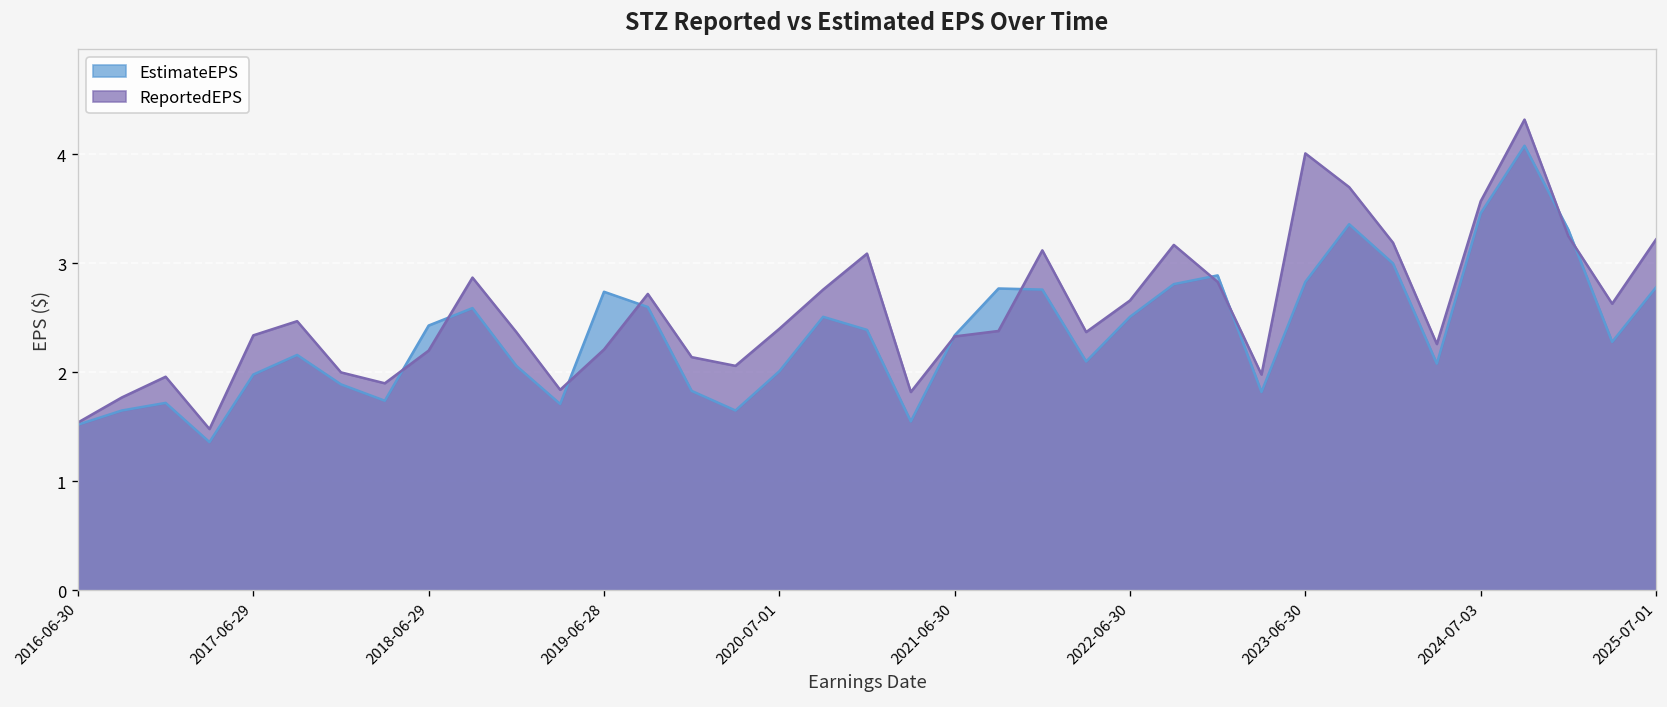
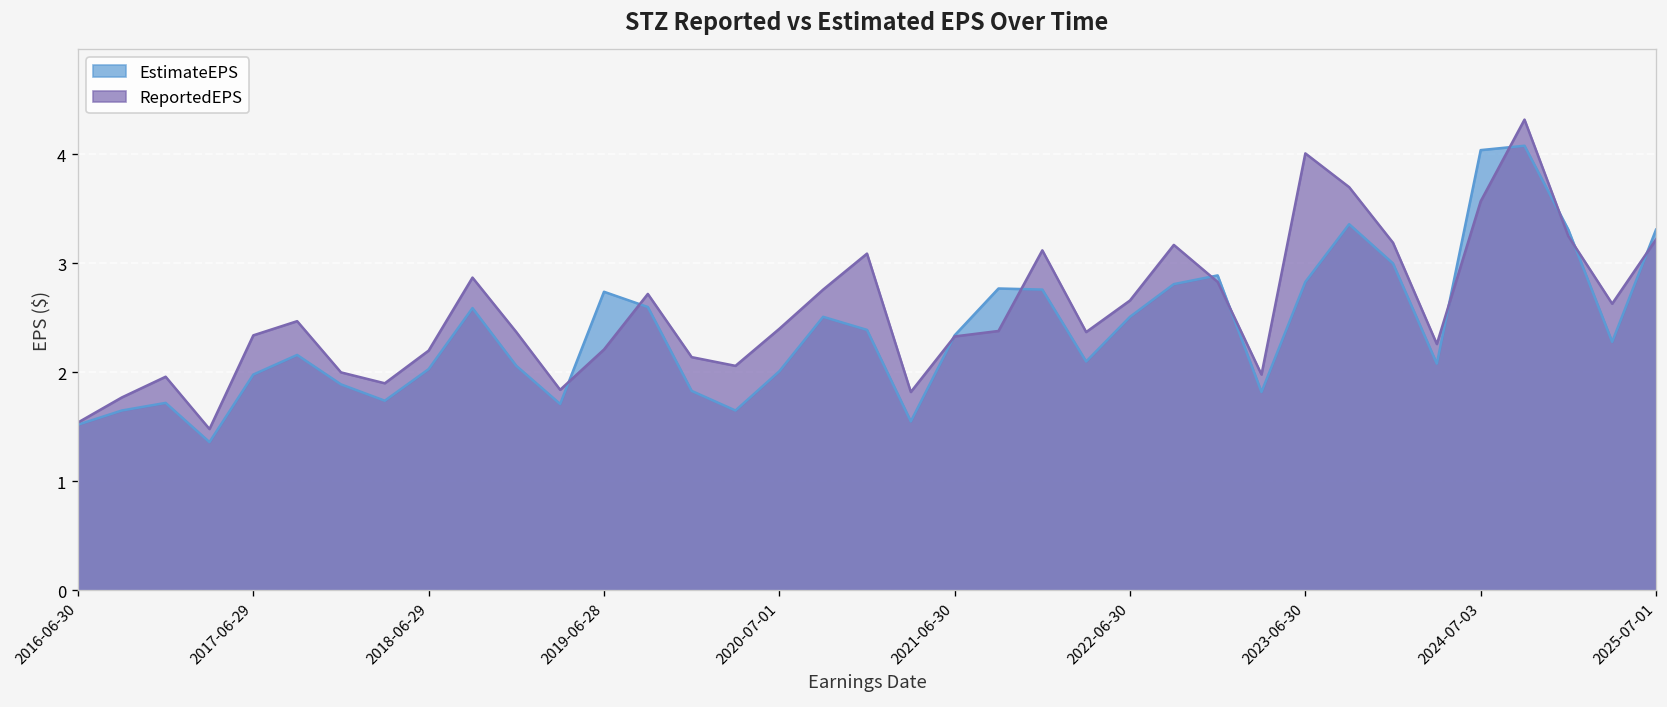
EstimateEPS, 2018-06-29: 2.4 -> 2.0
EstimateEPS, 2024-07-03: 3.5 -> 4.0
EstimateEPS, 2025-07-01: 2.8 -> 3.3
